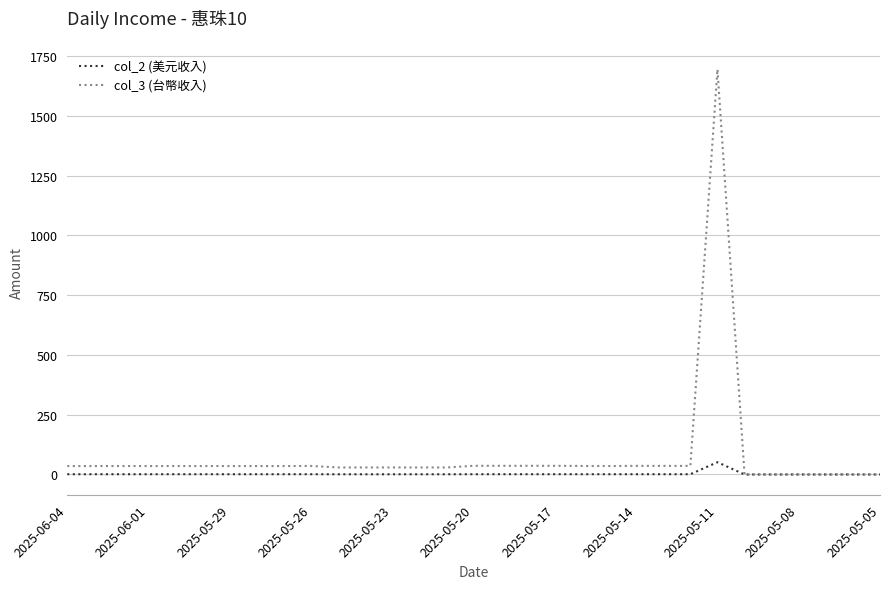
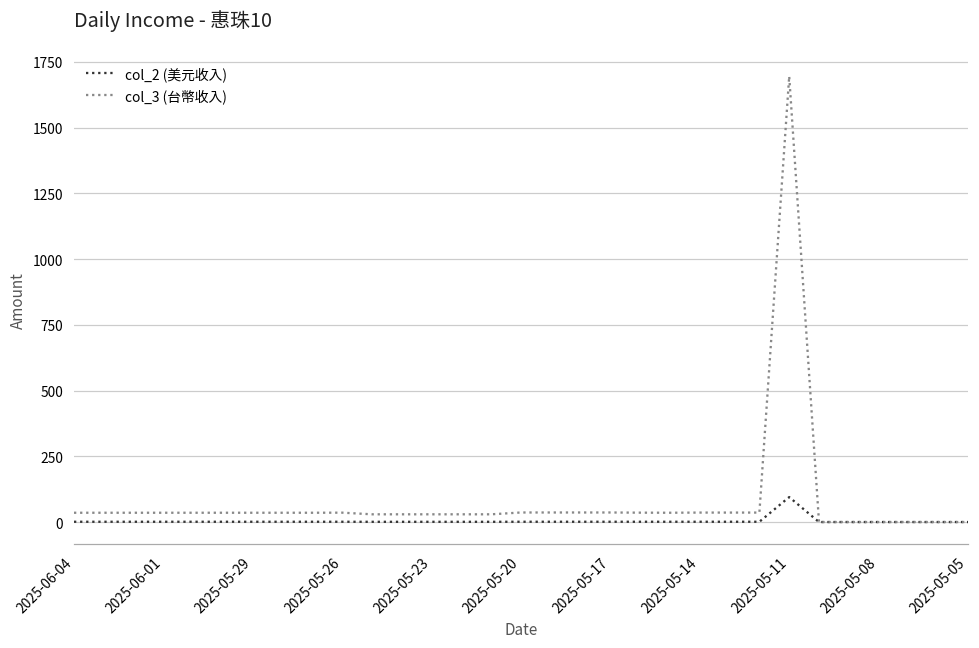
col_2 (美元收入), 2025-05-11: 50 -> 90
